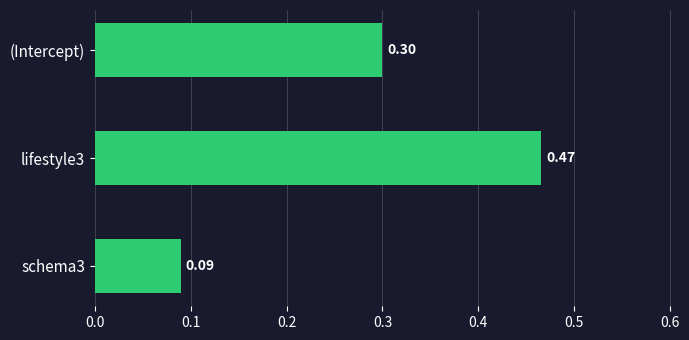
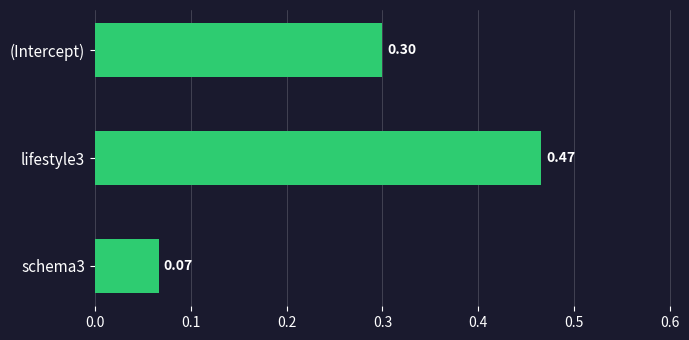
schema3: 0.09 -> 0.07
